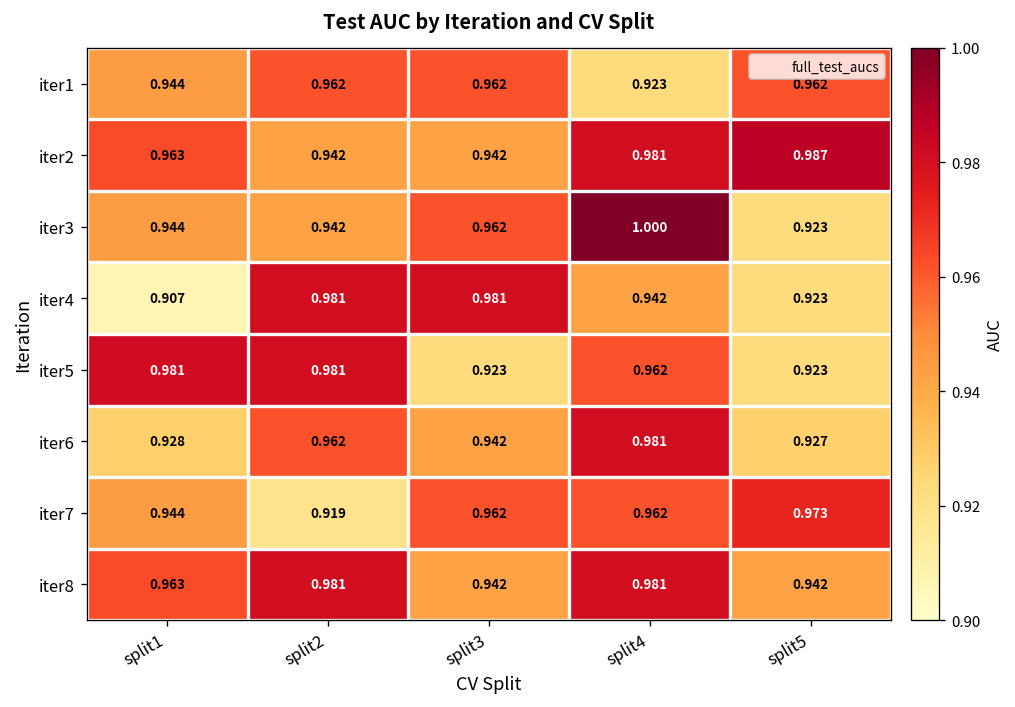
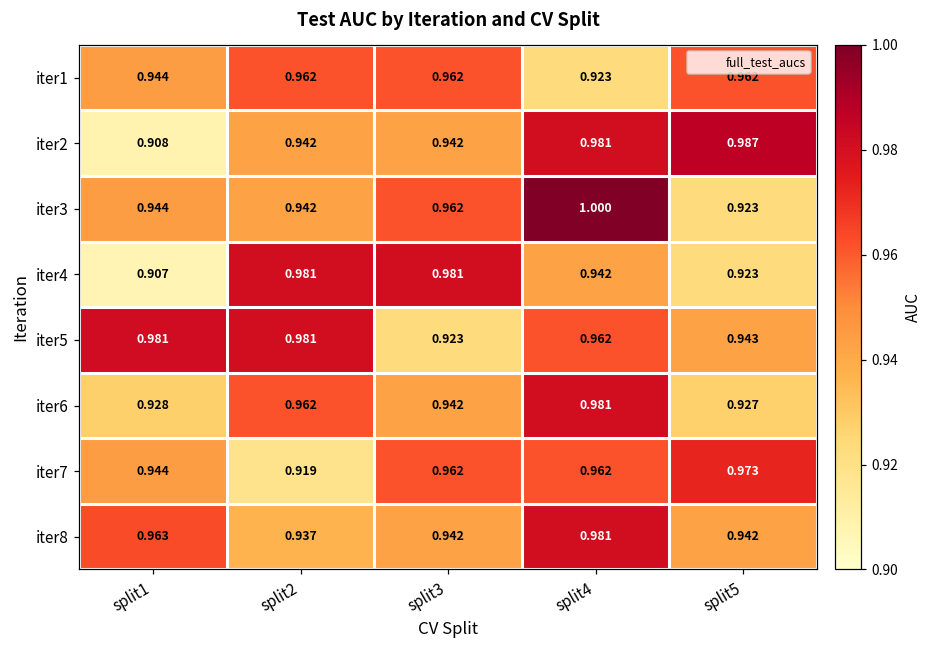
iter2, split1: 0.963 -> 0.908
iter5, split5: 0.923 -> 0.943
iter8, split2: 0.981 -> 0.937
